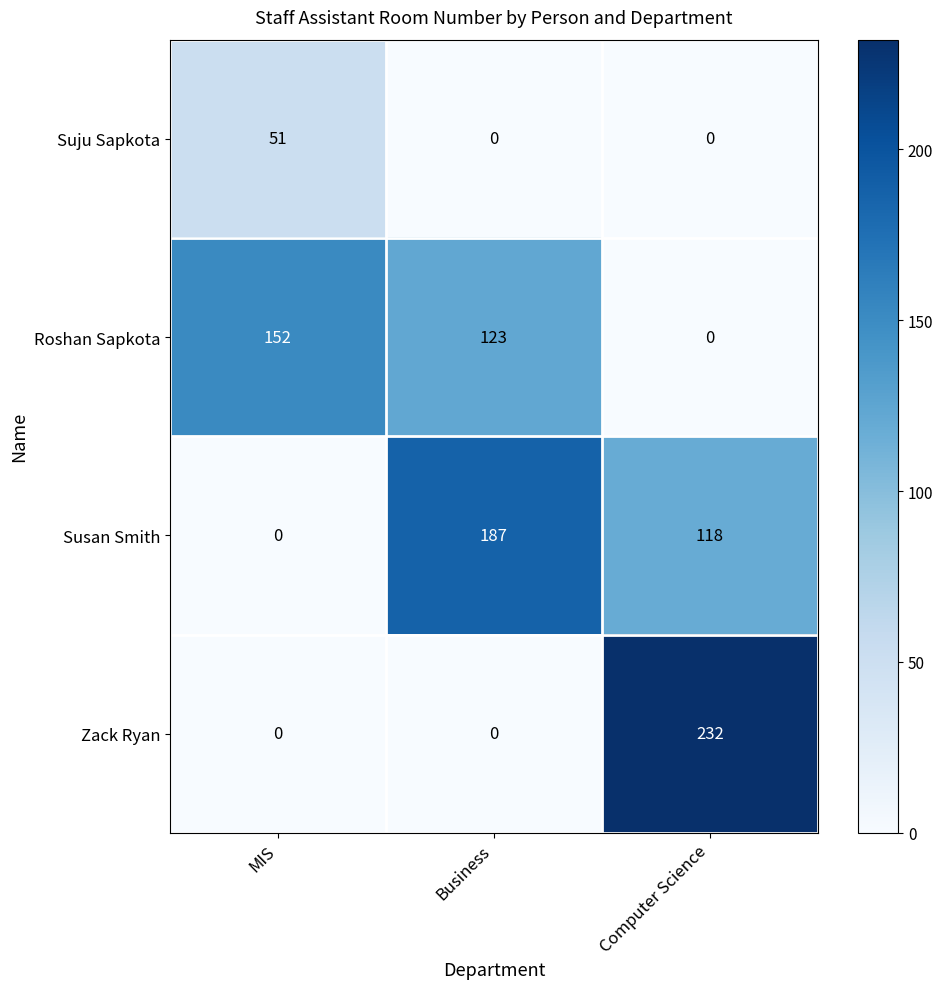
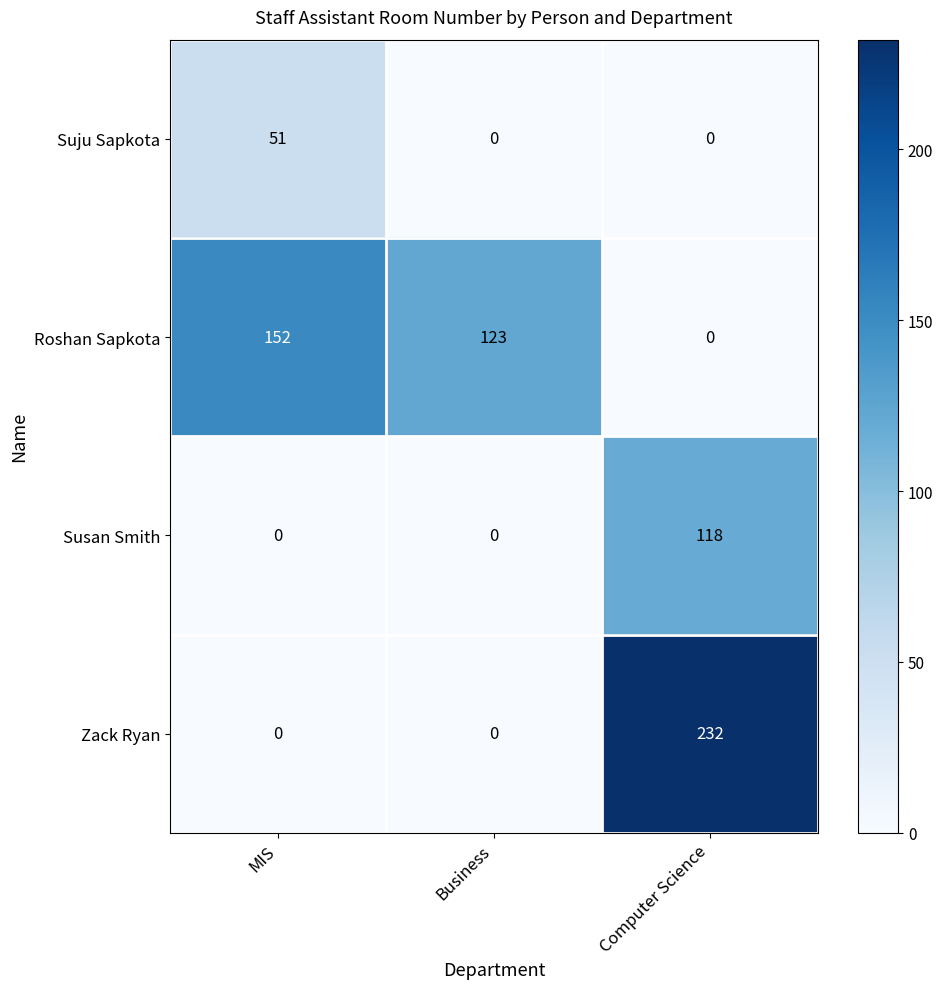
Susan Smith, Business: 187 -> 0
